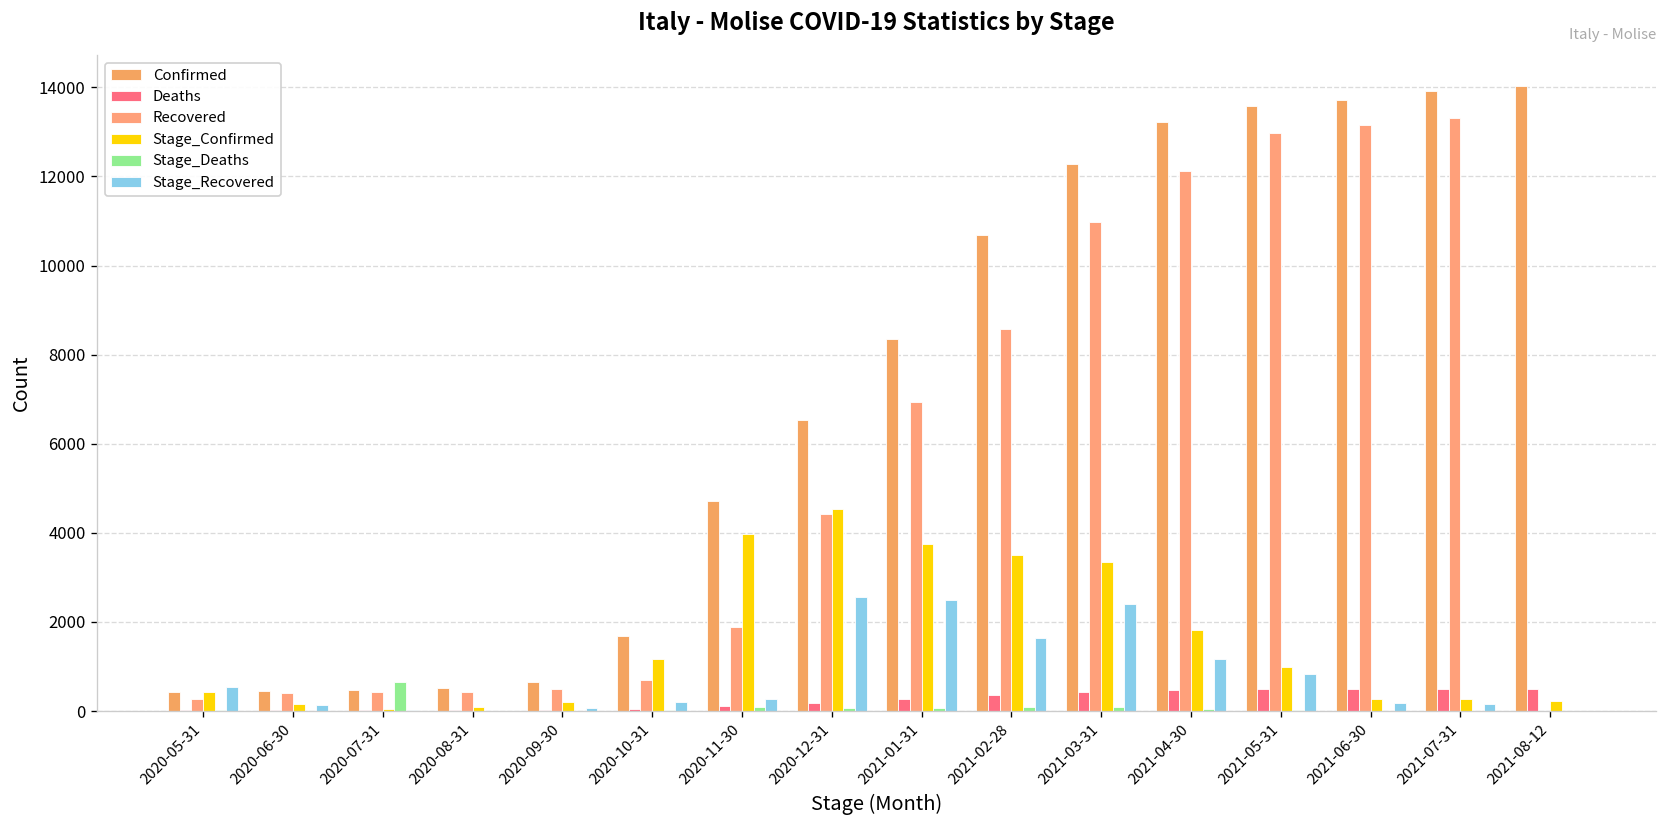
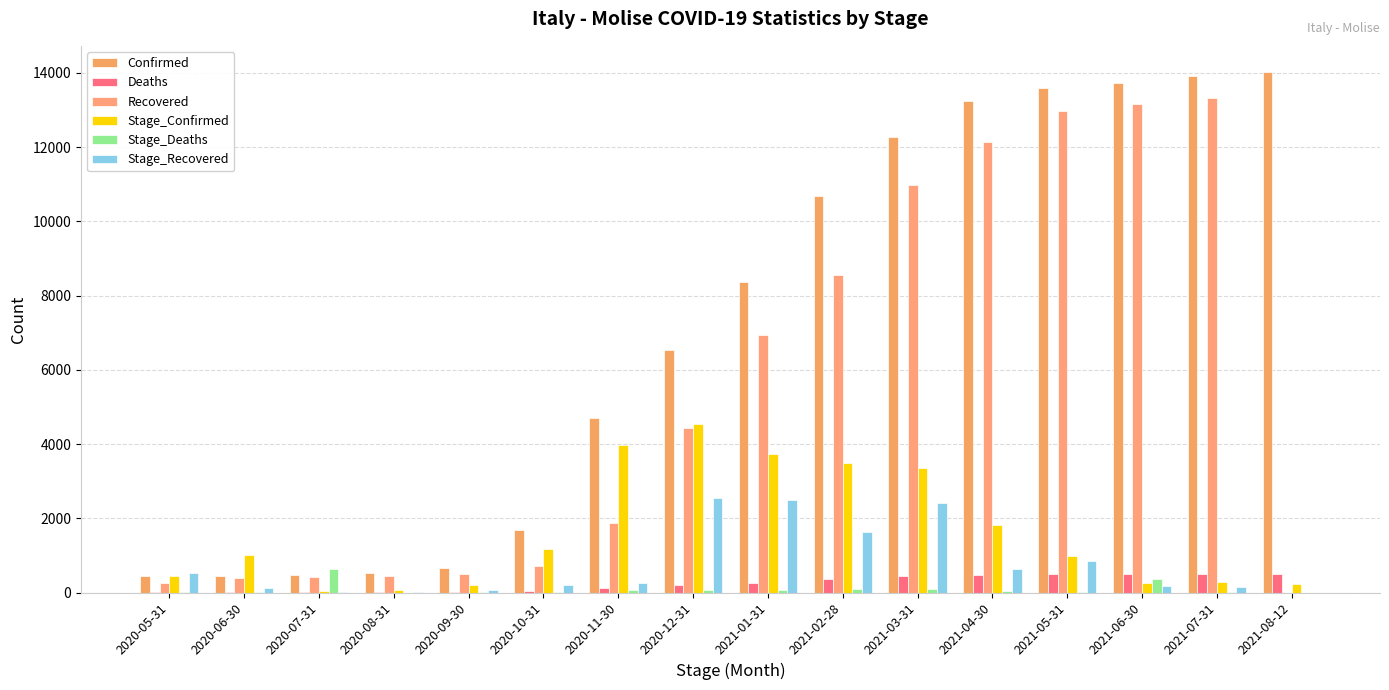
Stage_Confirmed, 2020-06-30: 200 -> 1000
Stage_Recovered, 2021-04-30: 1200 -> 600
Stage_Deaths, 2021-06-30: 0 -> 400
